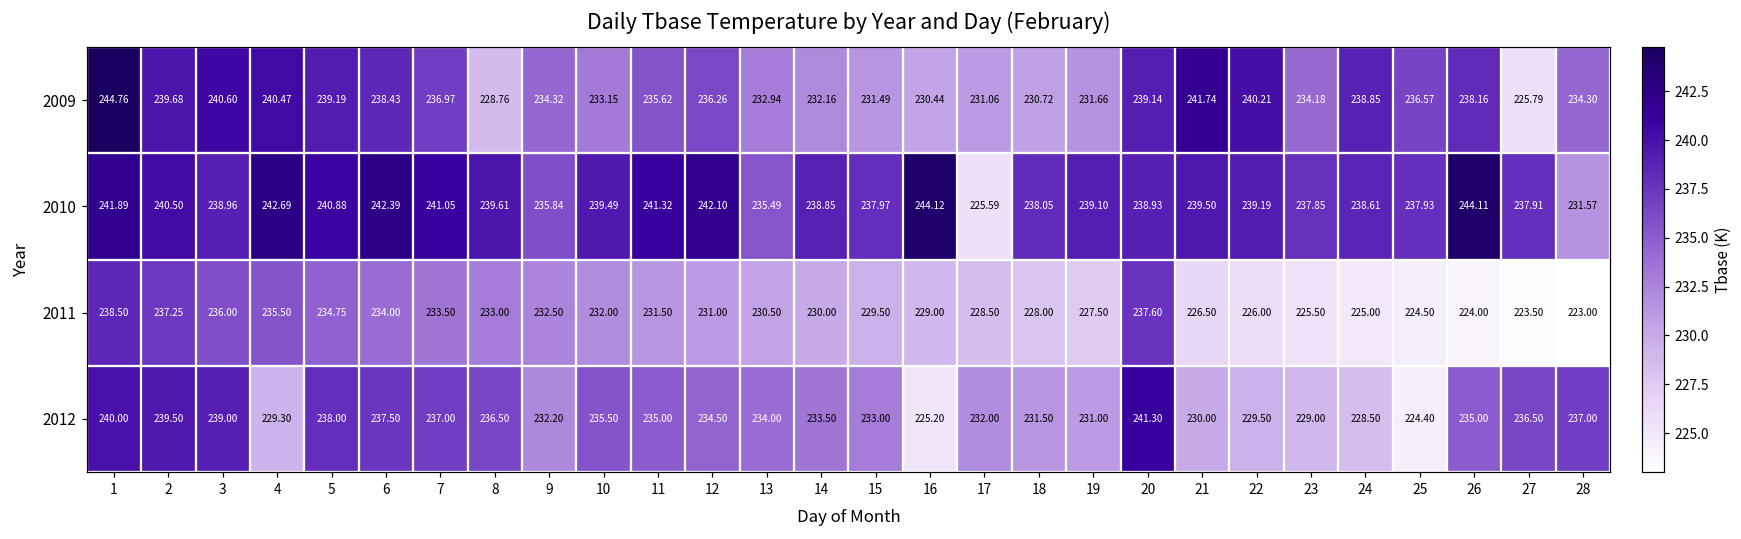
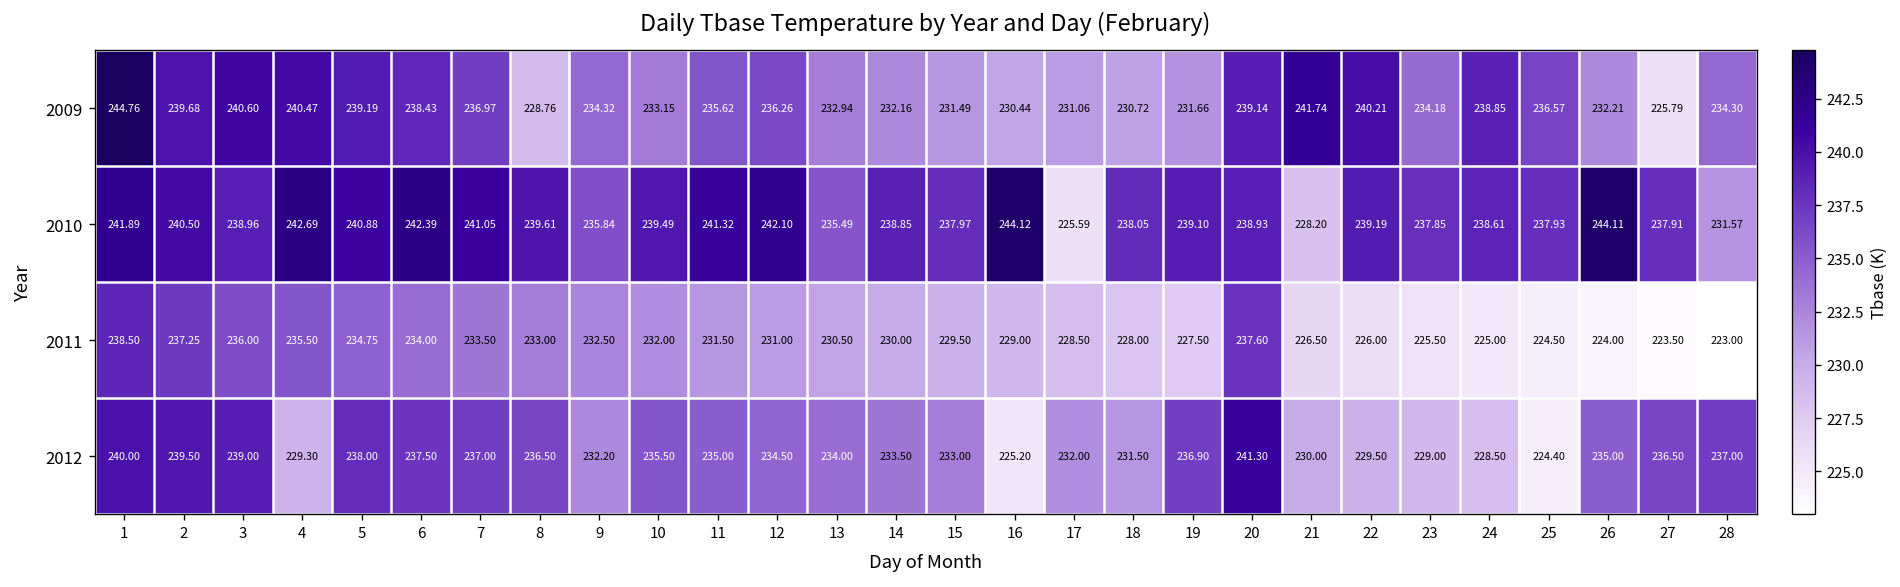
2009, 26: 238.16 -> 232.21
2010, 21: 239.50 -> 228.20
2012, 19: 231.00 -> 236.90
